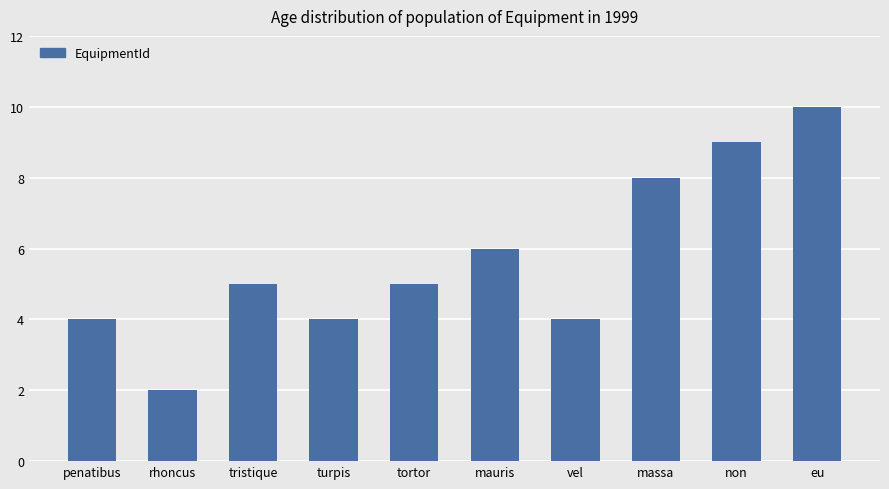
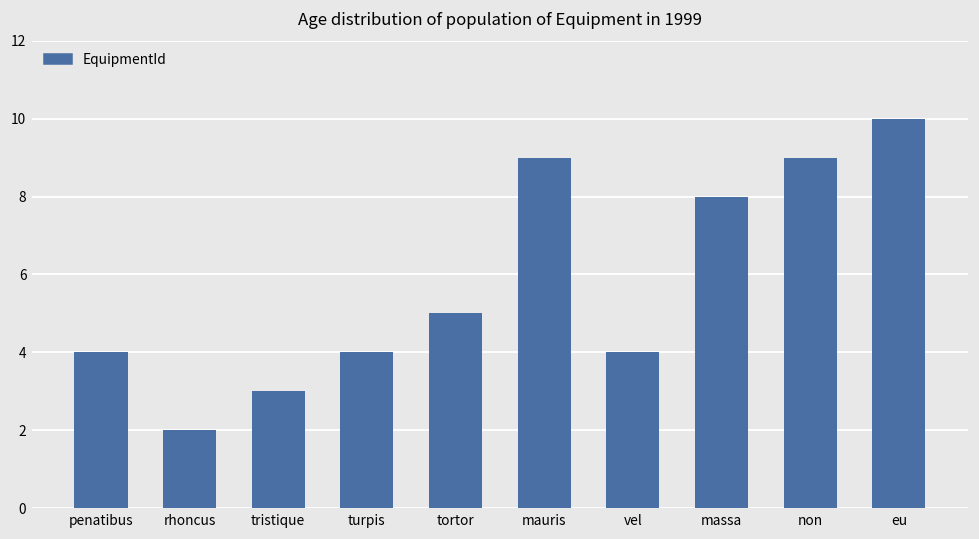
tristique: 5 -> 3
mauris: 6 -> 9
